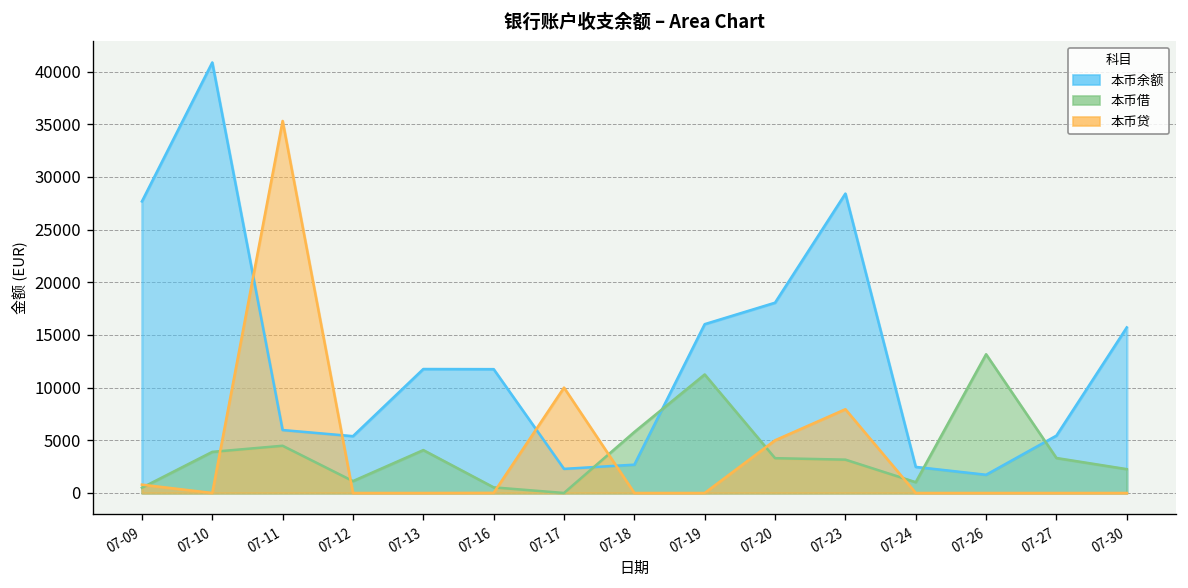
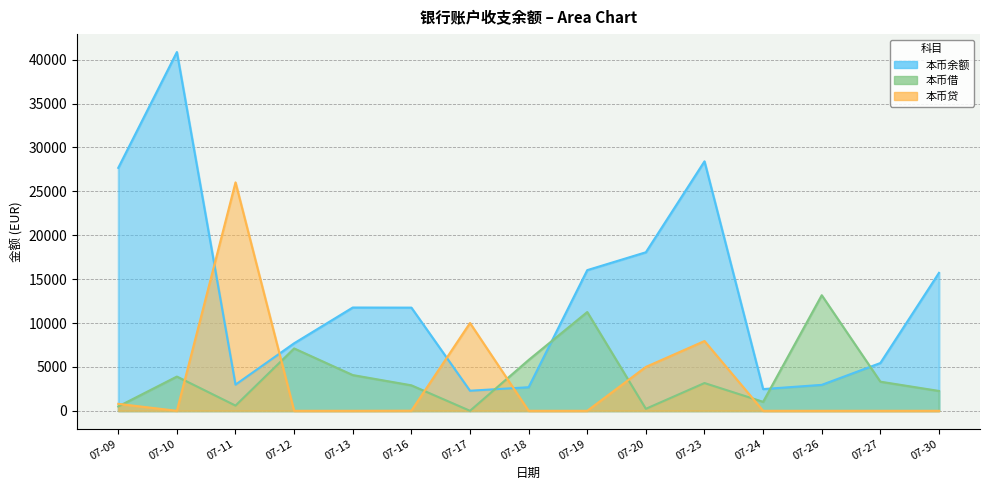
本币余额, 07-11: 6000 -> 3000
本币借, 07-11: 4000 -> 1000
本币贷, 07-11: 35000 -> 26000
本币余额, 07-12: 5000 -> 8000
本币借, 07-12: 1000 -> 7000
本币借, 07-16: 1000 -> 3000
本币借, 07-20: 3000 -> 0
本币余额, 07-26: 2000 -> 3000
